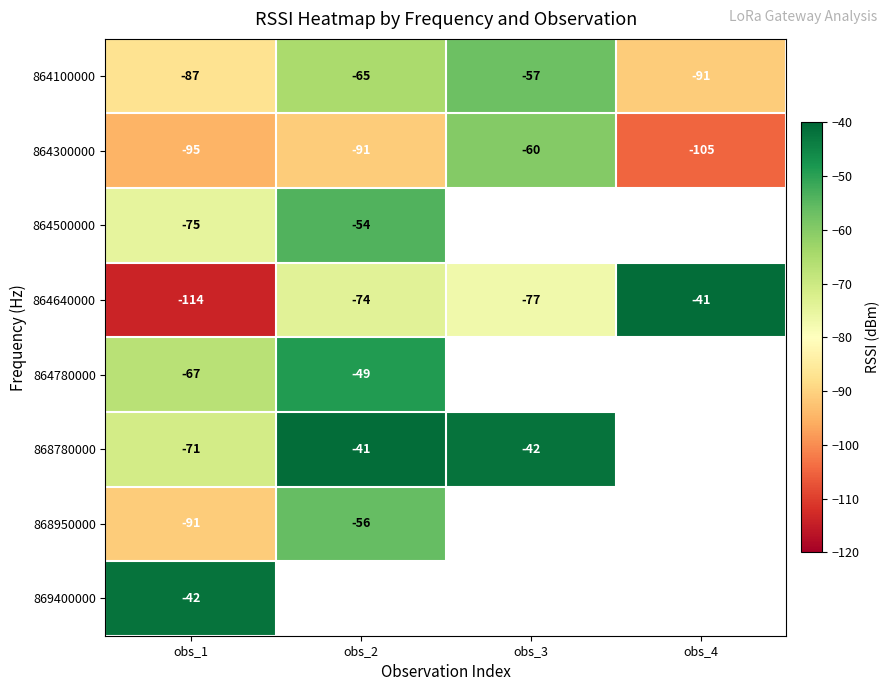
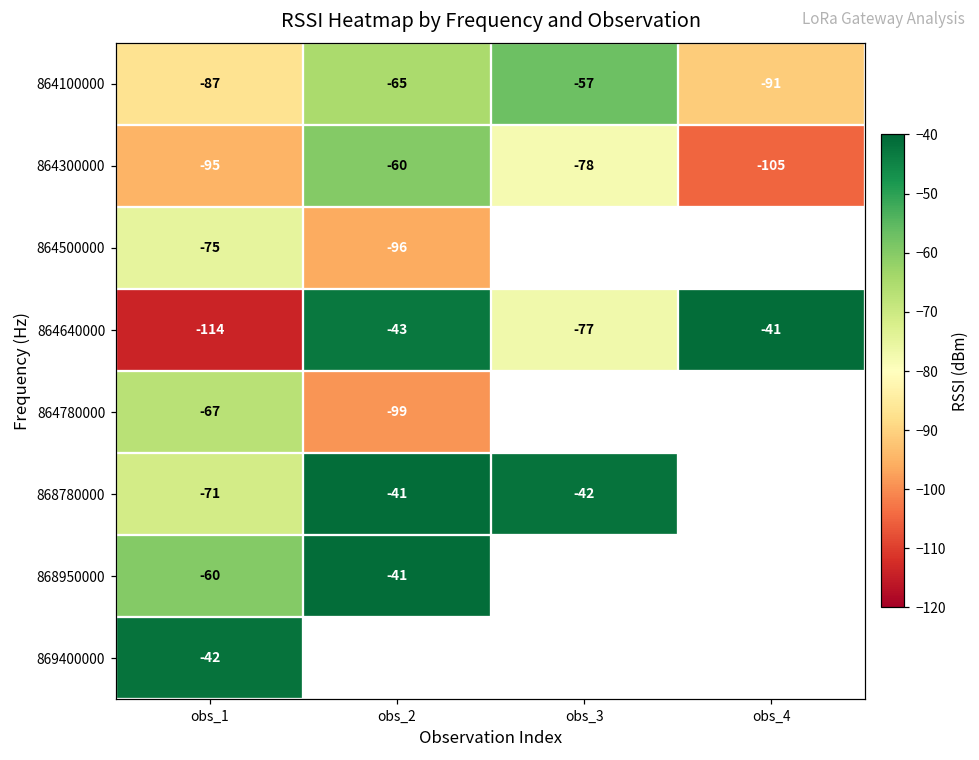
864300000, obs_2: -91 -> -60
864300000, obs_3: -60 -> -78
864500000, obs_2: -54 -> -96
864640000, obs_2: -74 -> -43
864780000, obs_2: -49 -> -99
868950000, obs_1: -91 -> -60
868950000, obs_2: -56 -> -41
